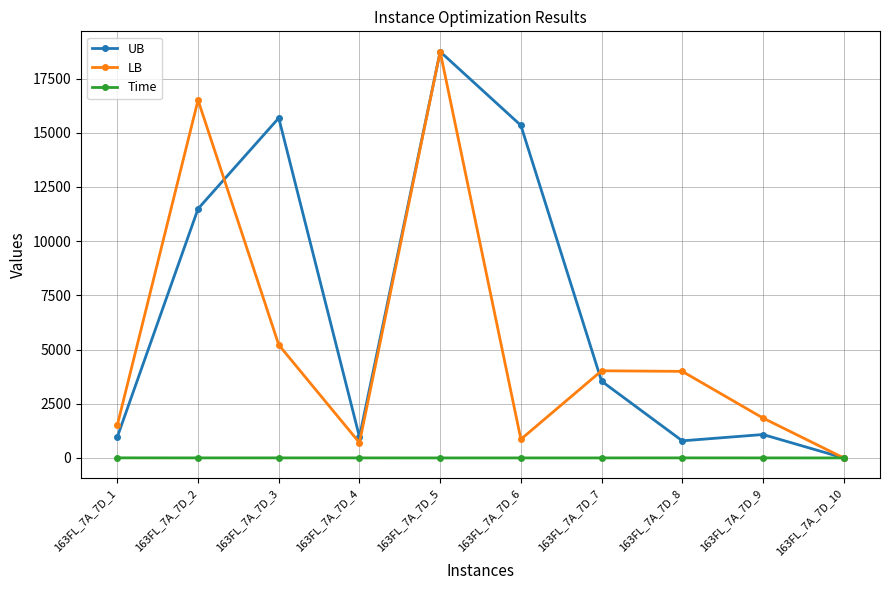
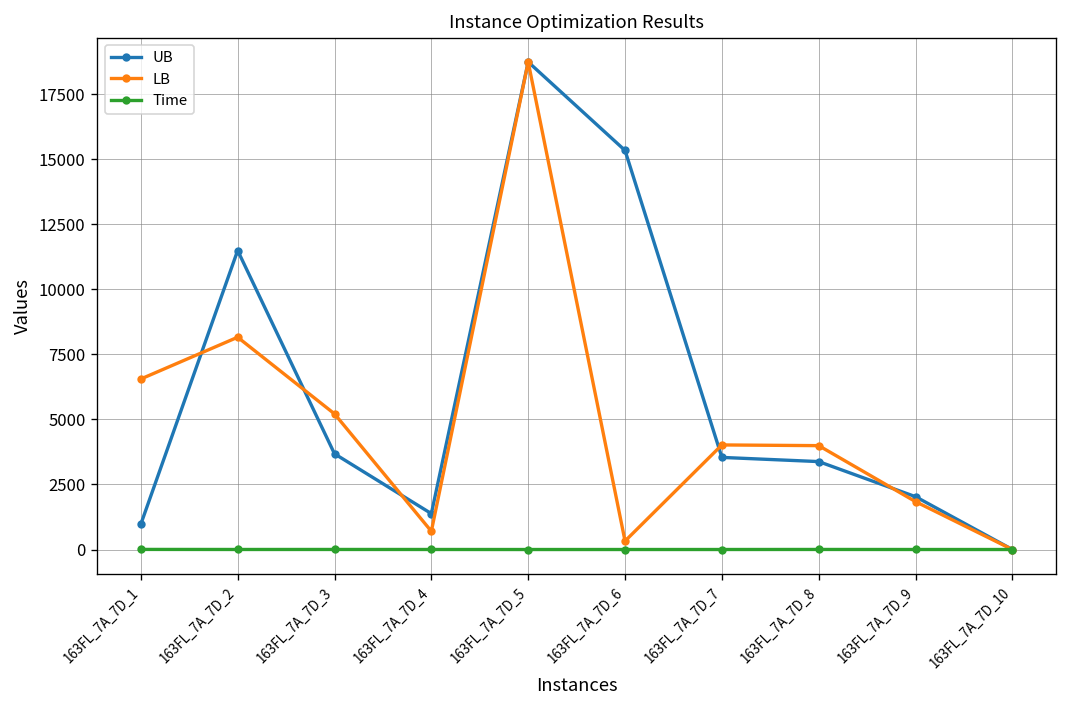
LB, 163FL_7A_7D_1: 1500 -> 6600
LB, 163FL_7A_7D_2: 16500 -> 8200
UB, 163FL_7A_7D_3: 15700 -> 3700
UB, 163FL_7A_7D_4: 1000 -> 1400
LB, 163FL_7A_7D_6: 900 -> 300
UB, 163FL_7A_7D_8: 800 -> 3400
UB, 163FL_7A_7D_9: 1100 -> 2000
